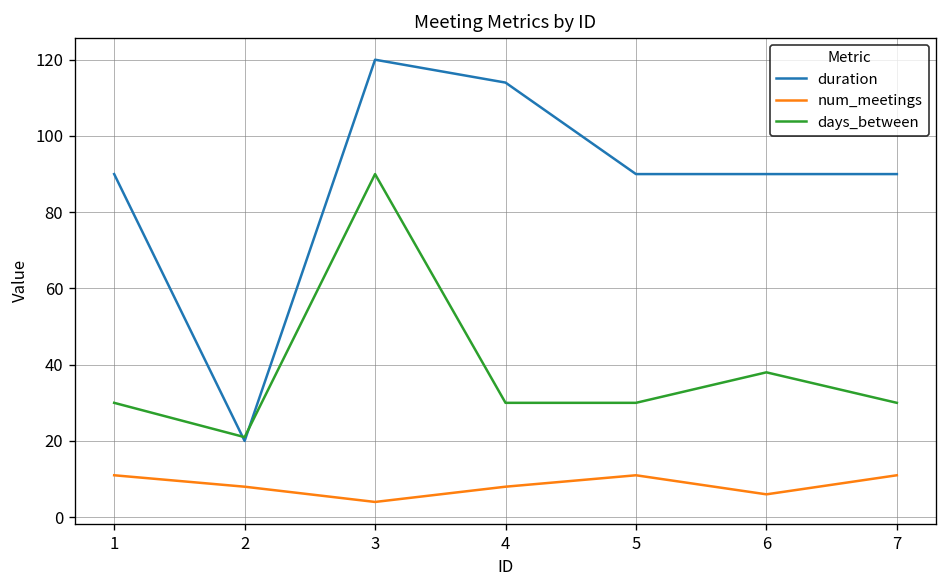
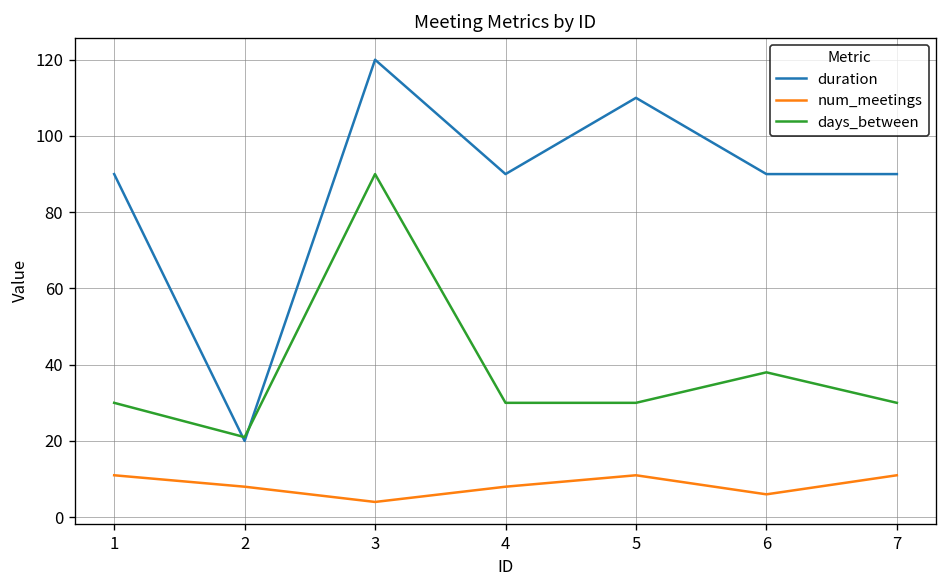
duration, 4: 114 -> 90
duration, 5: 90 -> 110
